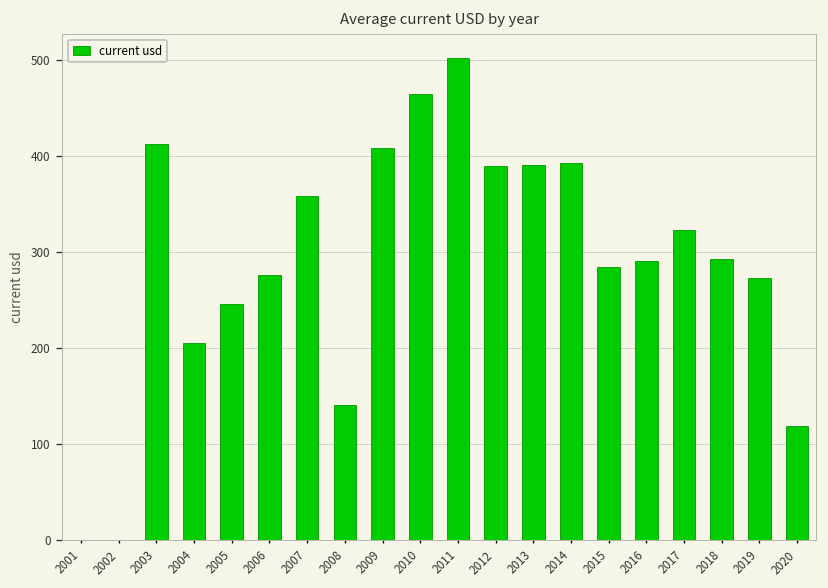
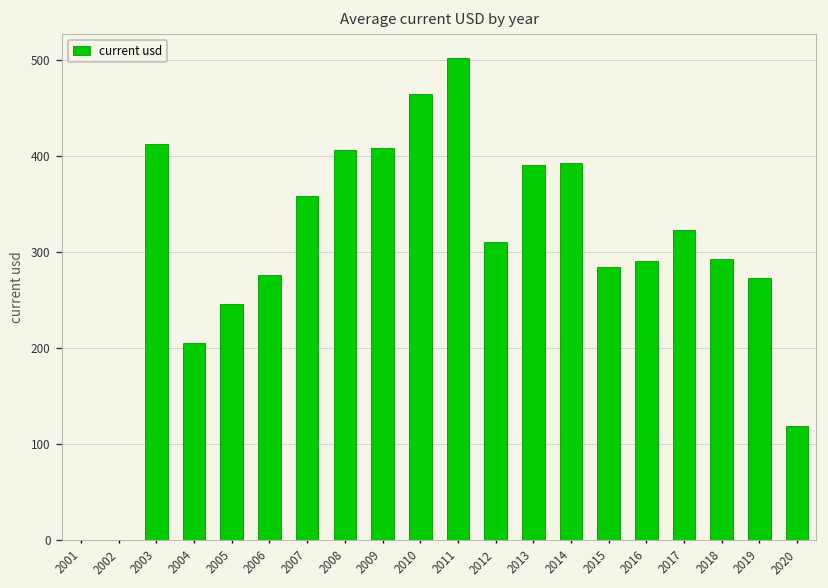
2008: 140 -> 410
2012: 390 -> 310
